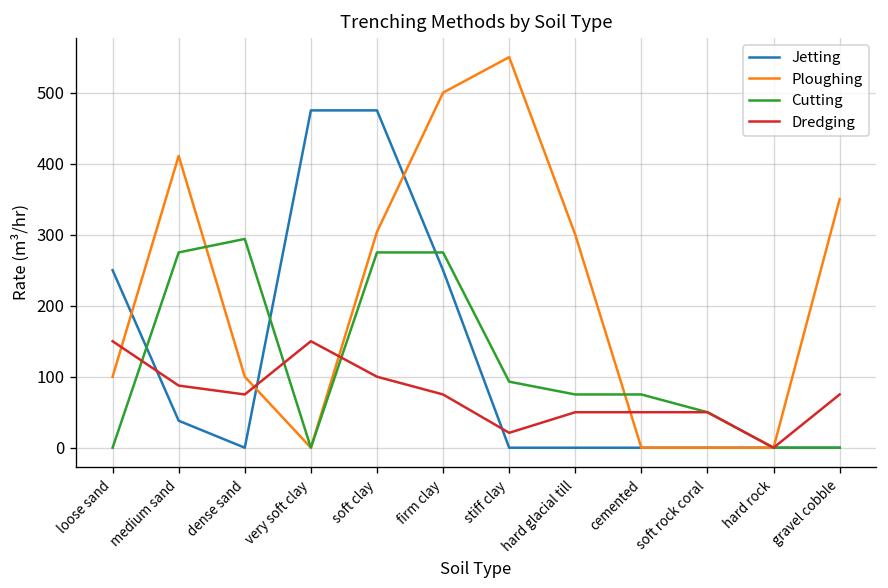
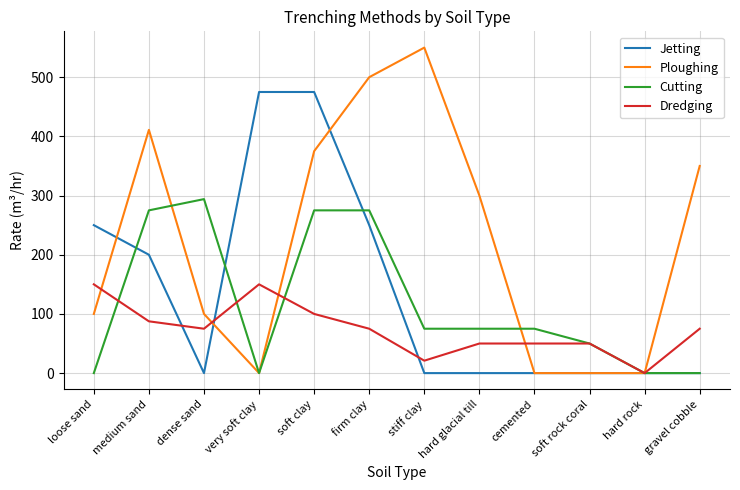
Jetting, medium sand: 40 -> 200
Ploughing, soft clay: 300 -> 380
Cutting, stiff clay: 90 -> 80
